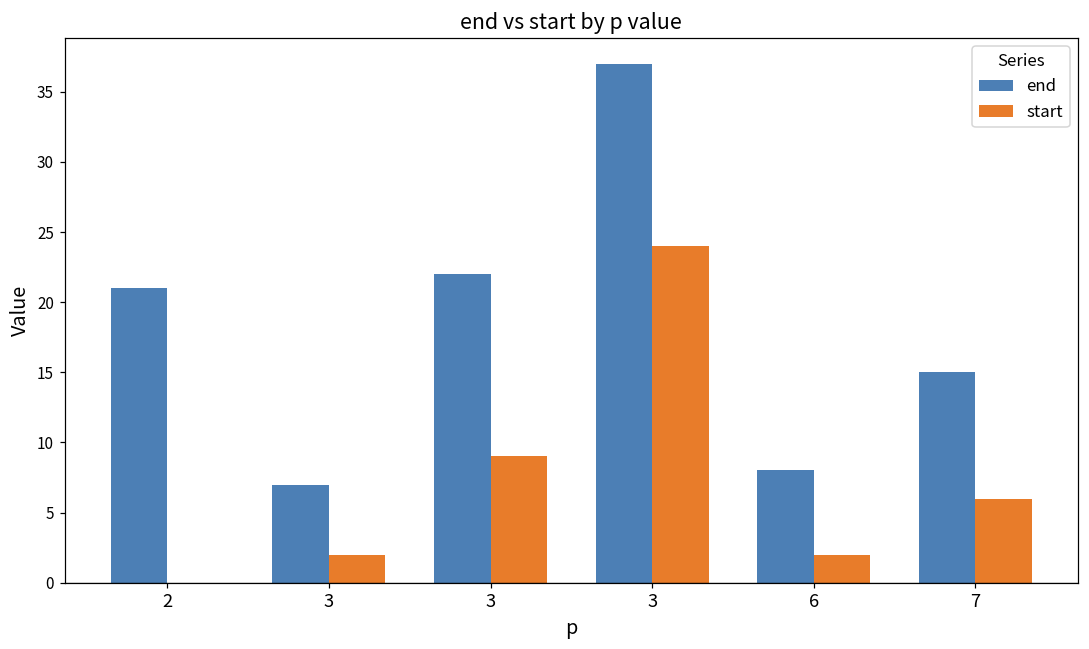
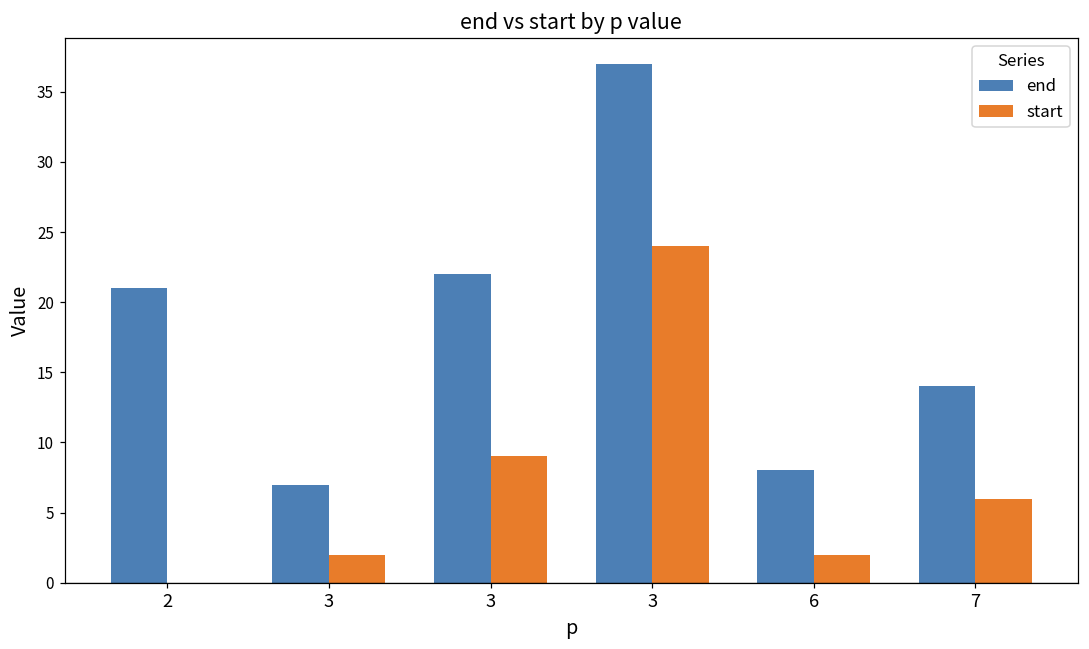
end, 7: 15 -> 14
